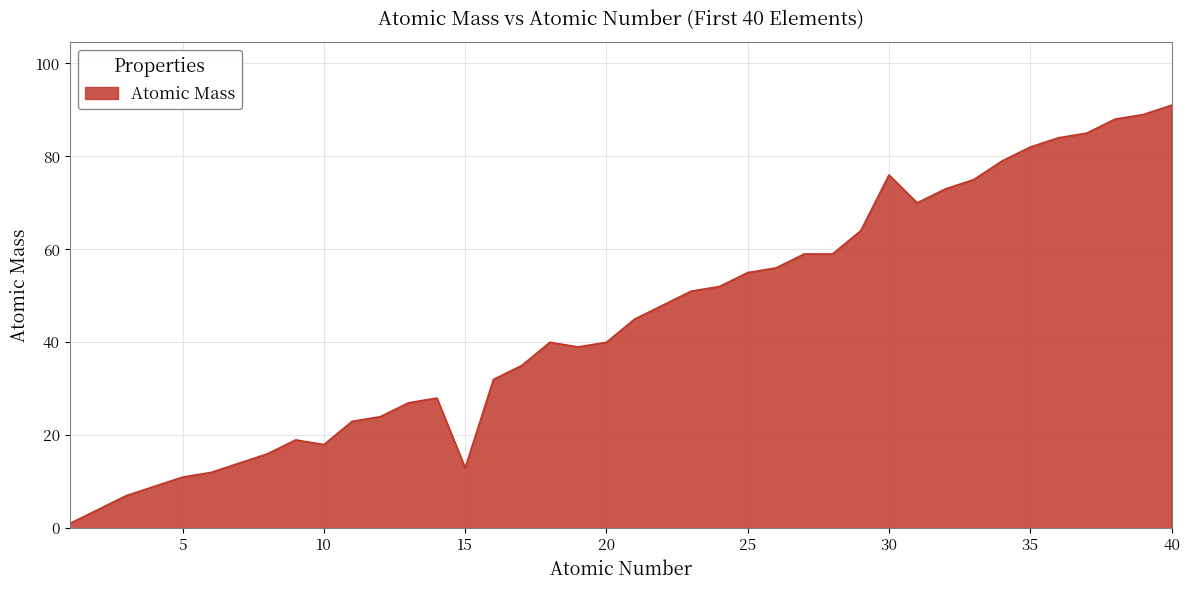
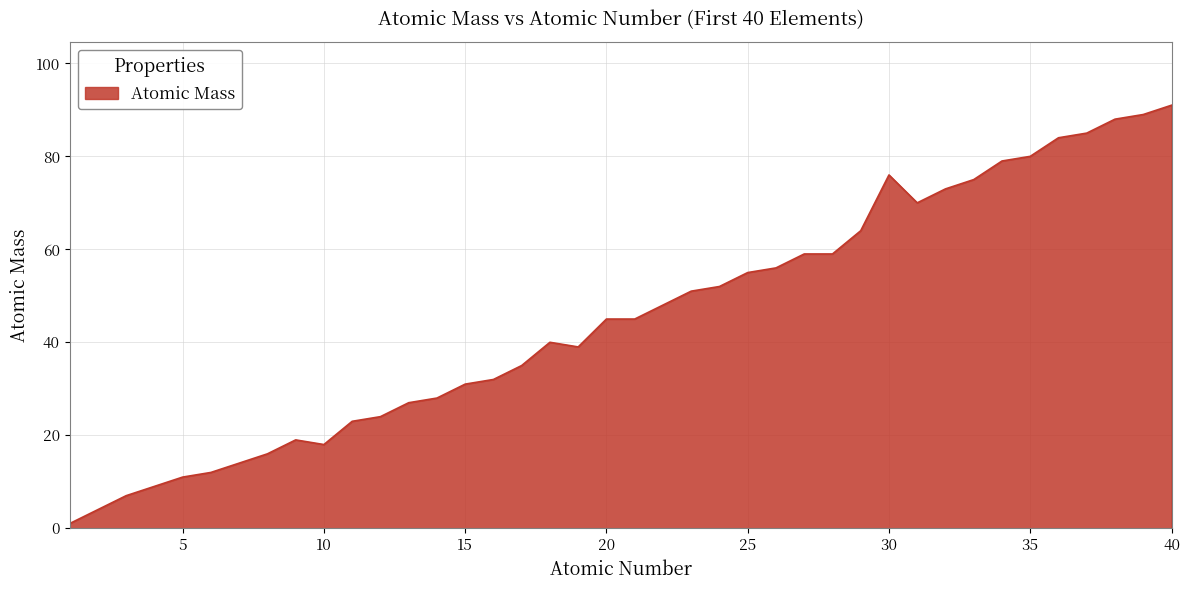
15: 13 -> 31
20: 40 -> 45
35: 82 -> 80
